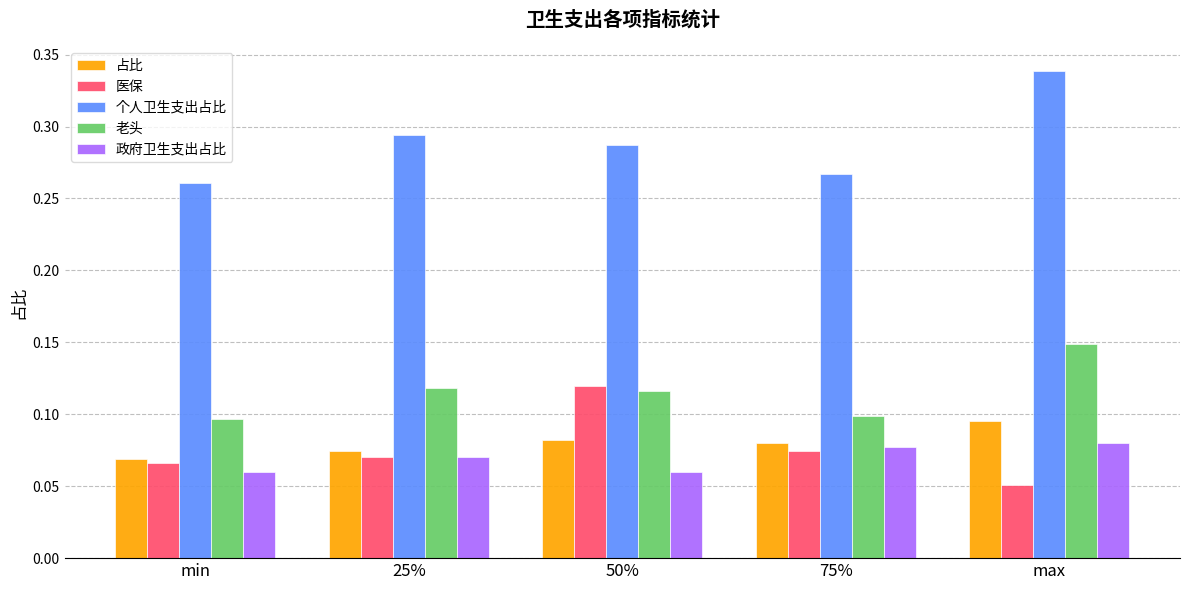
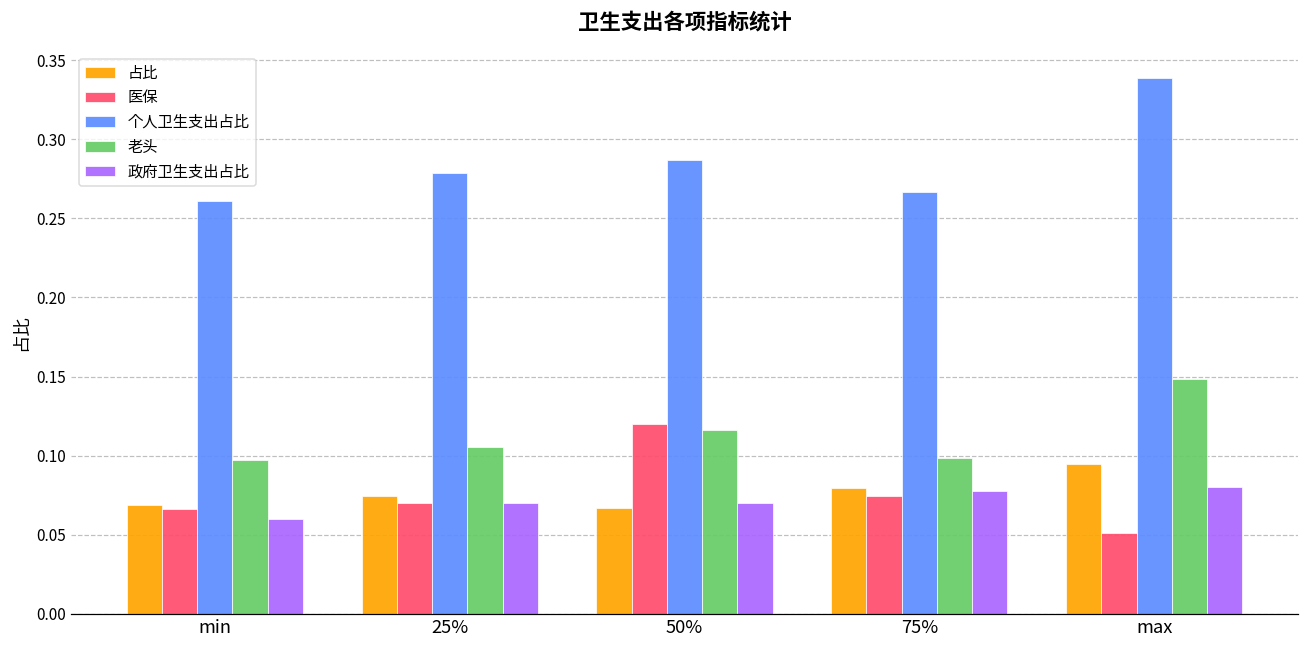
个人卫生支出占比, 25%: 0.294 -> 0.278
老头, 25%: 0.118 -> 0.106
占比, 50%: 0.082 -> 0.067
政府卫生支出占比, 50%: 0.06 -> 0.07
